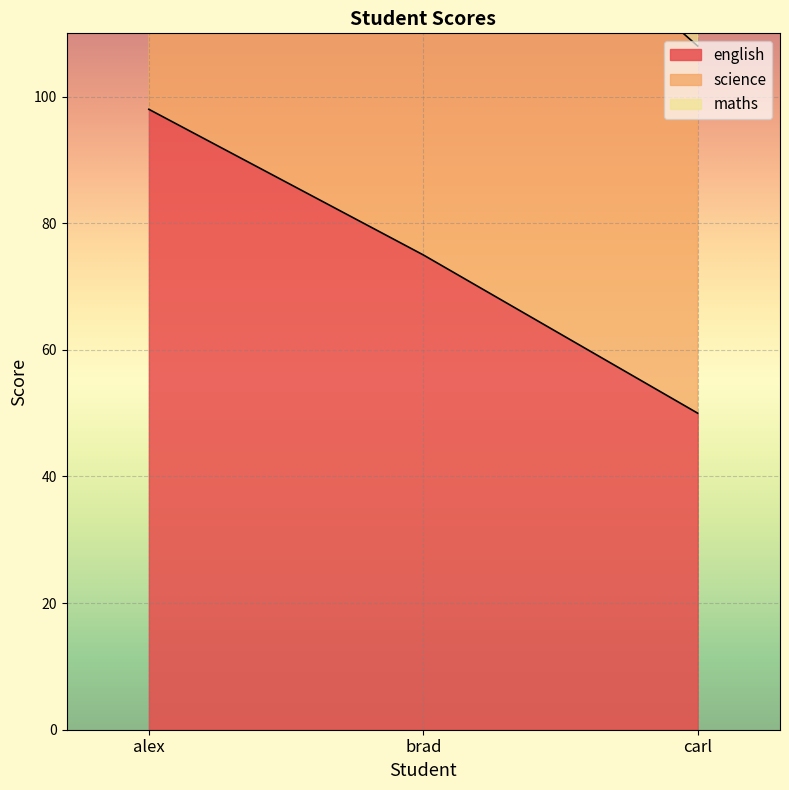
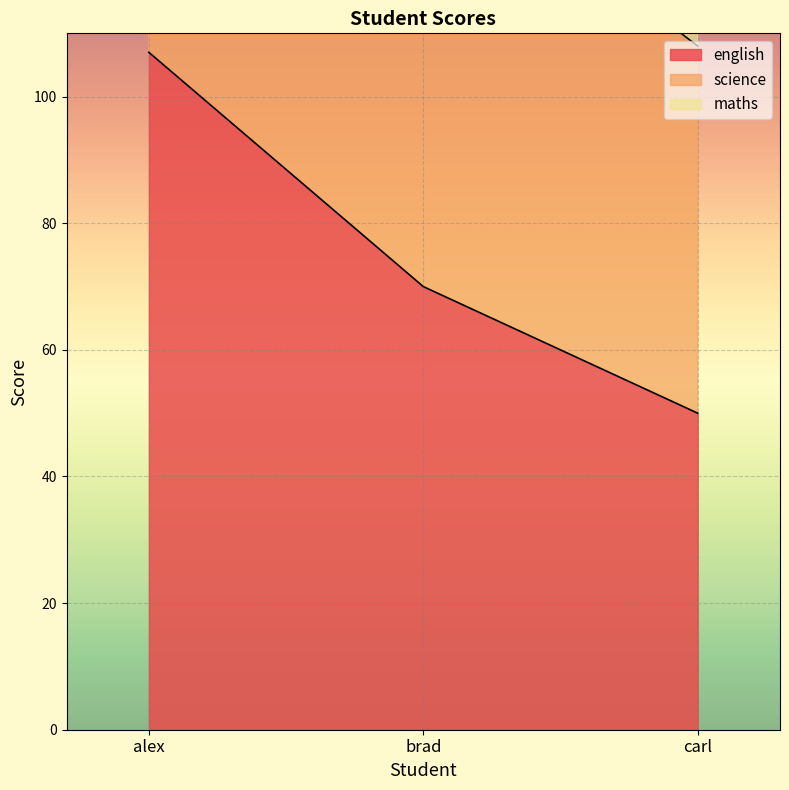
english, alex: 98 -> 107
english, brad: 75 -> 70
